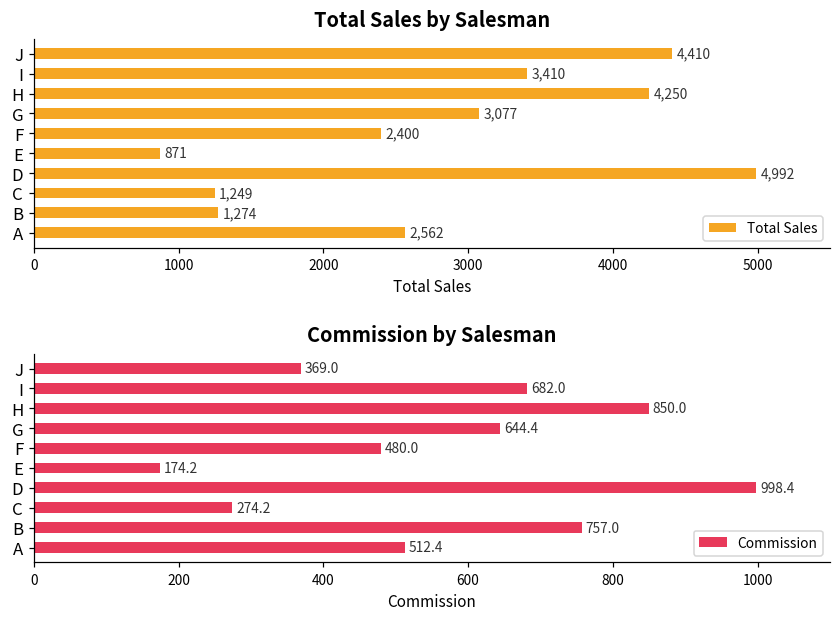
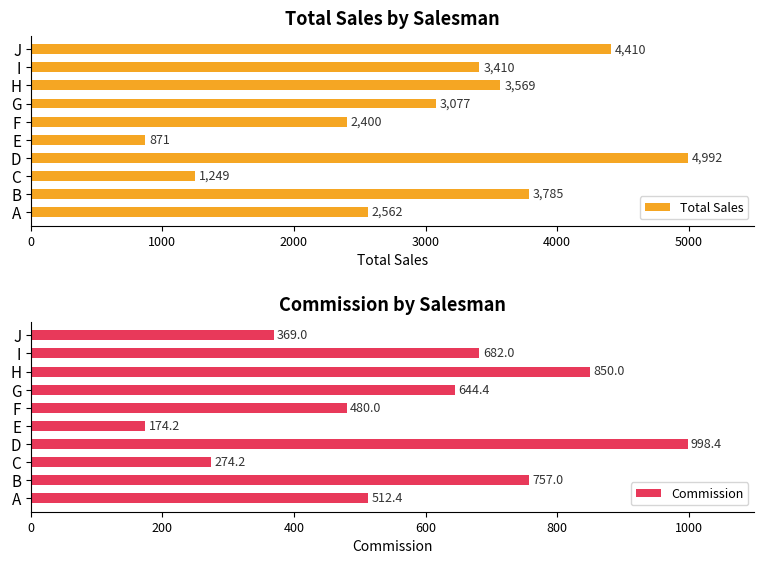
Total Sales by Salesman, H: 4,250 -> 3,569
Total Sales by Salesman, B: 1,274 -> 3,785
